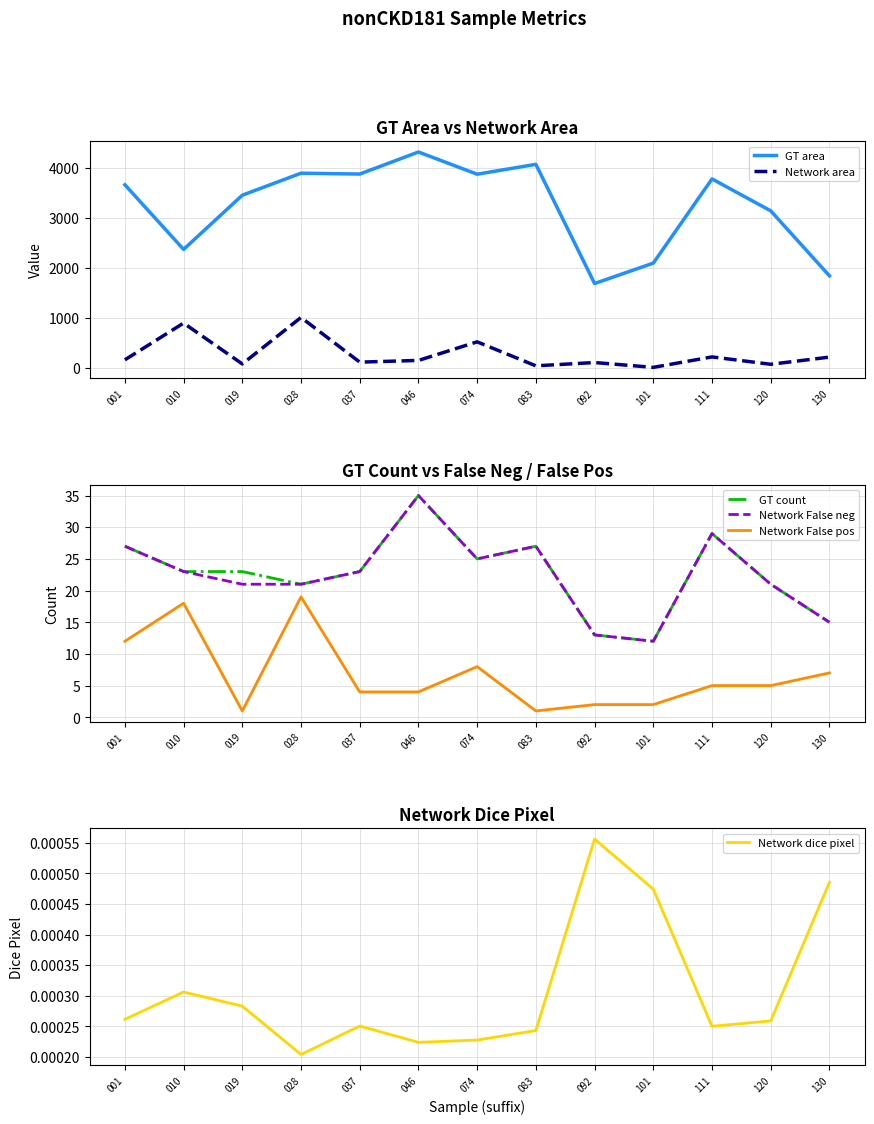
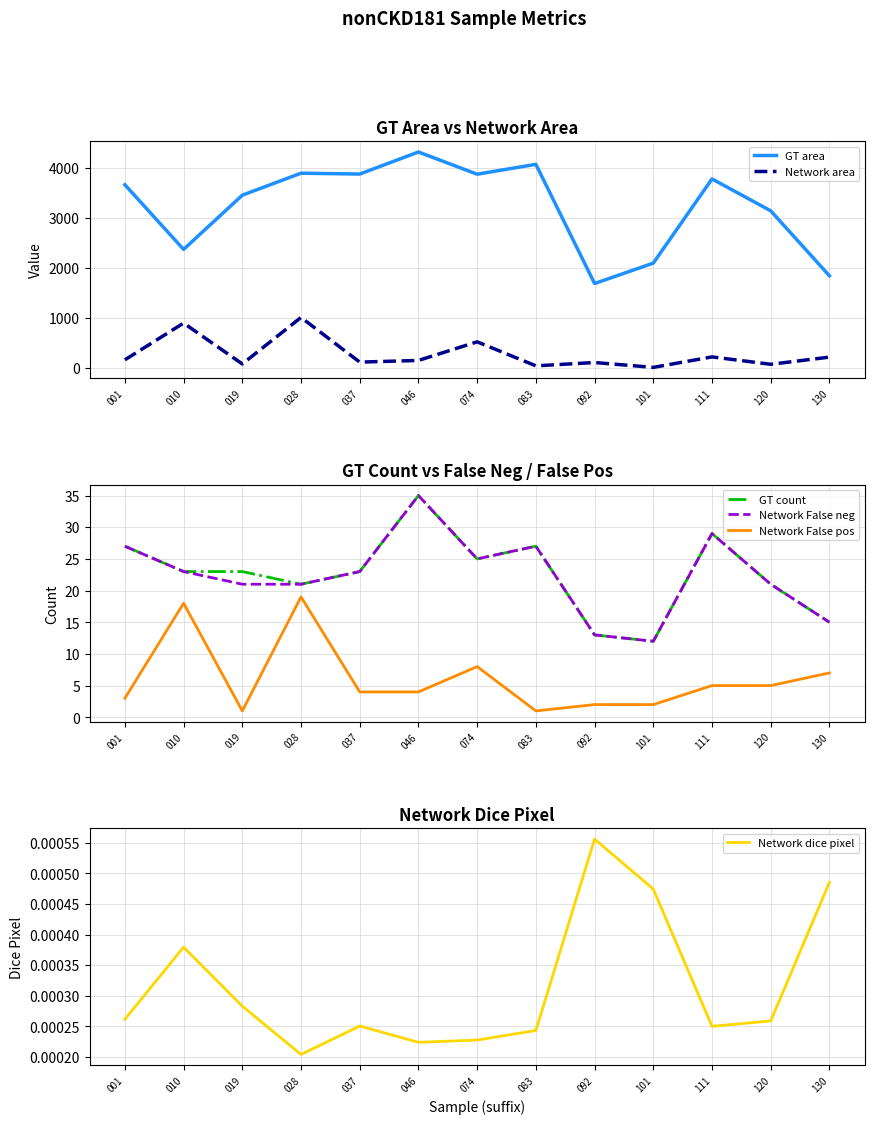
GT Count vs False Neg / False Pos, Network False pos, 001: 12 -> 3
Network Dice Pixel, 010: 0.00031 -> 0.00038
